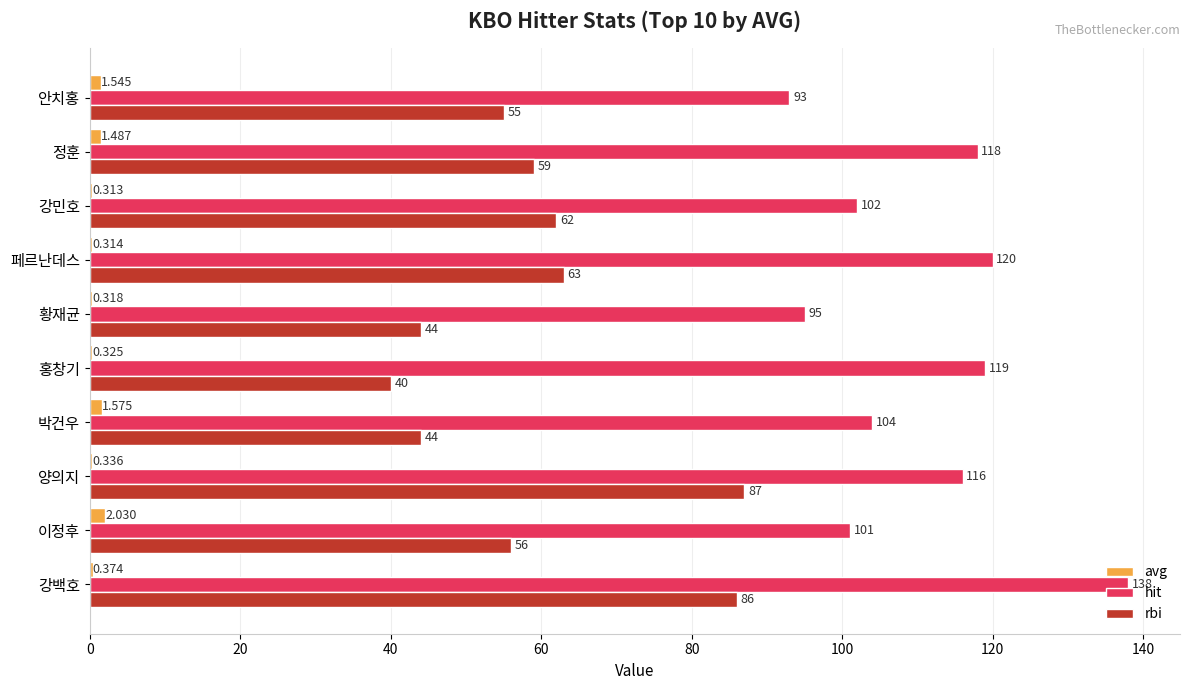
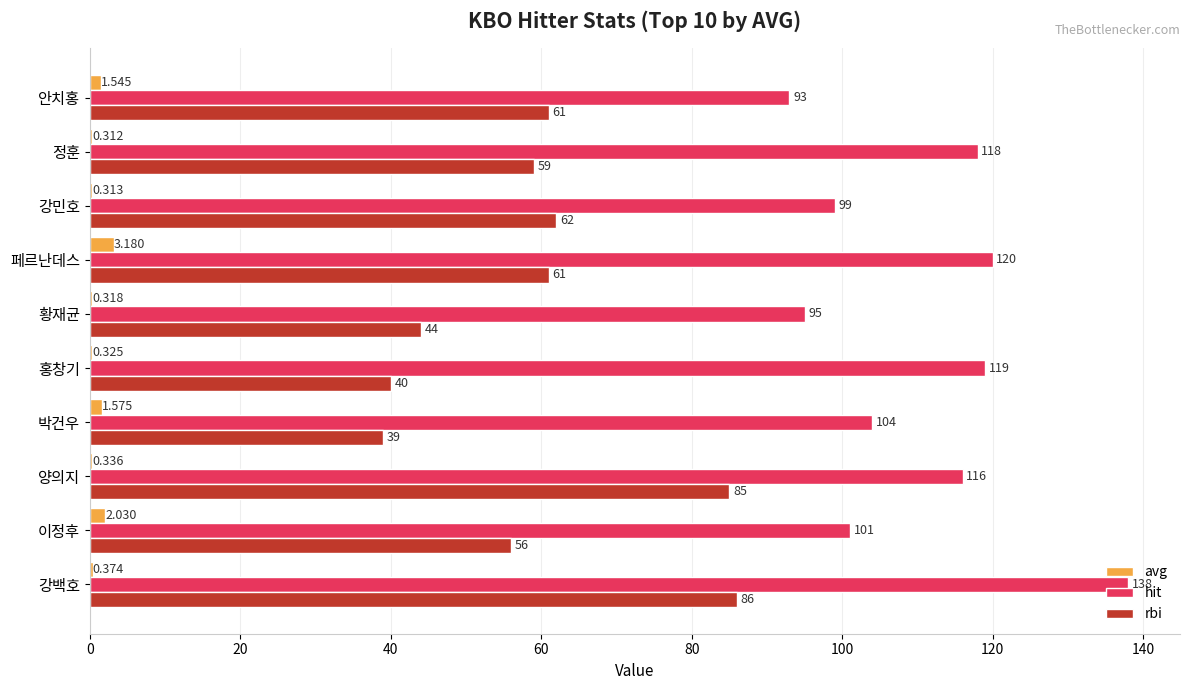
rbi, 안치홍: 55 -> 61
avg, 정훈: 1.487 -> 0.312
hit, 강민호: 102 -> 99
avg, 페르난데스: 0.314 -> 3.180
rbi, 페르난데스: 63 -> 61
rbi, 박건우: 44 -> 39
rbi, 양의지: 87 -> 85
